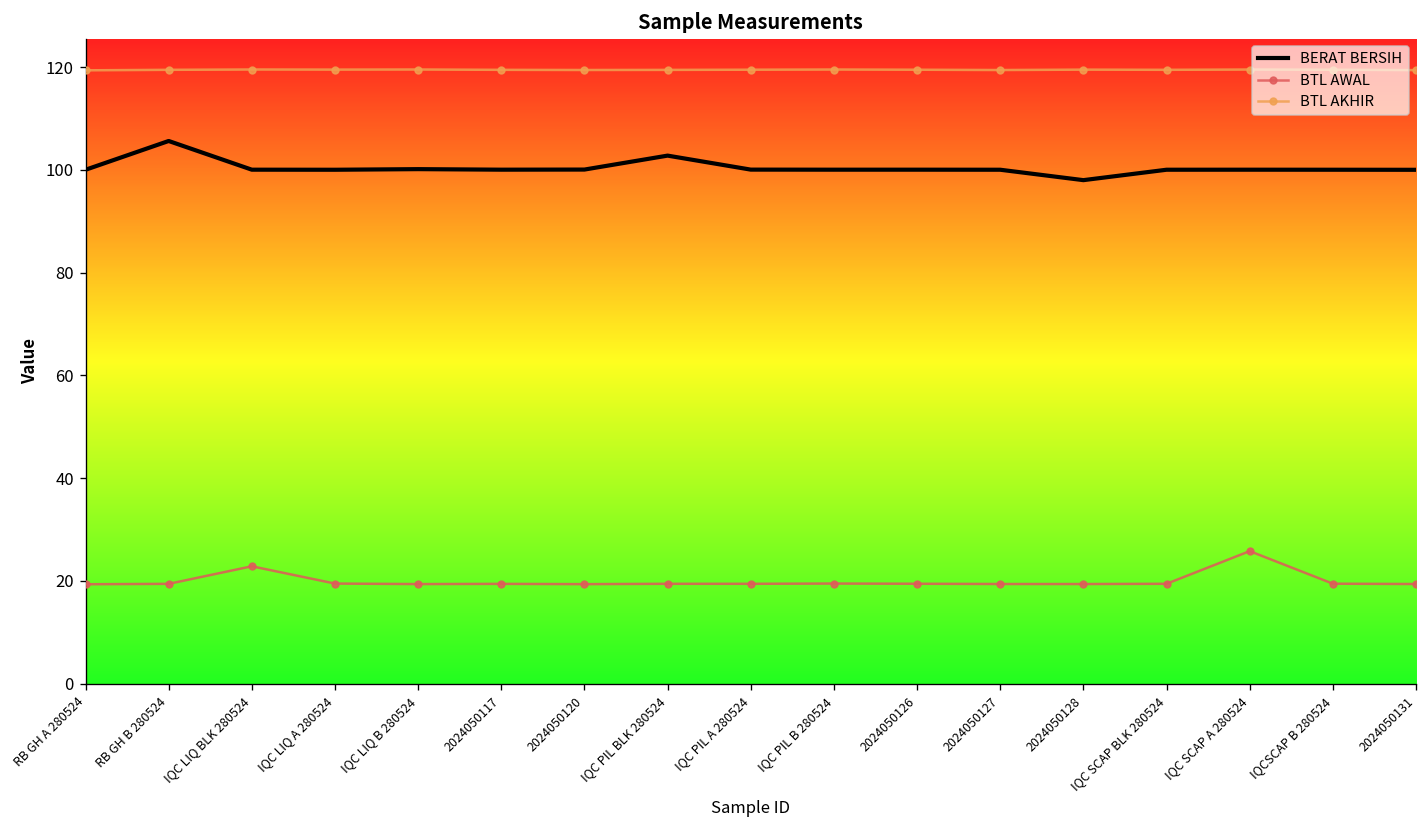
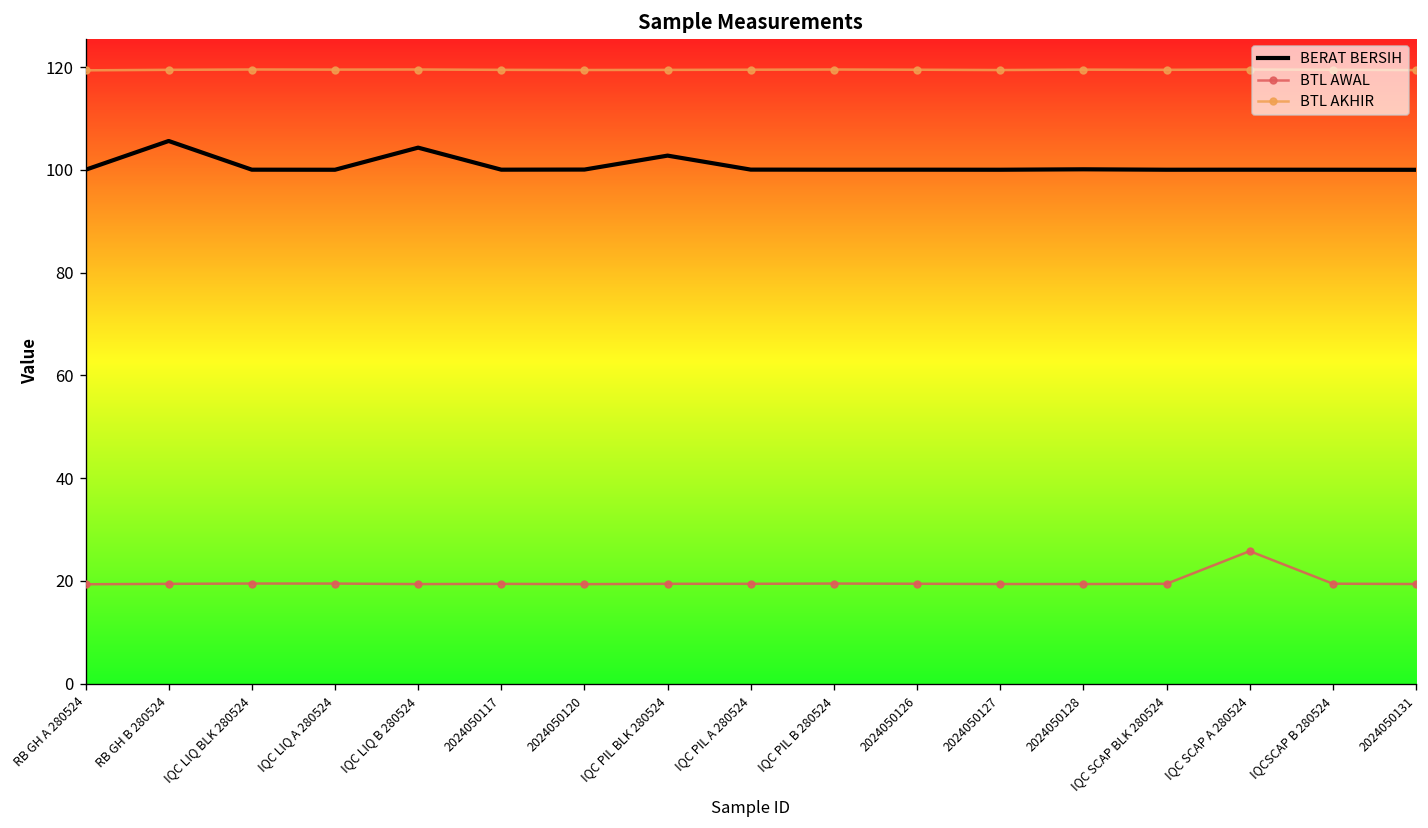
BTL AWAL, IQC LIQ BLK 280524: 23 -> 19
BERAT BERSIH, IQC LIQ B 280524: 100 -> 104
BERAT BERSIH, 2024050128: 98 -> 100
